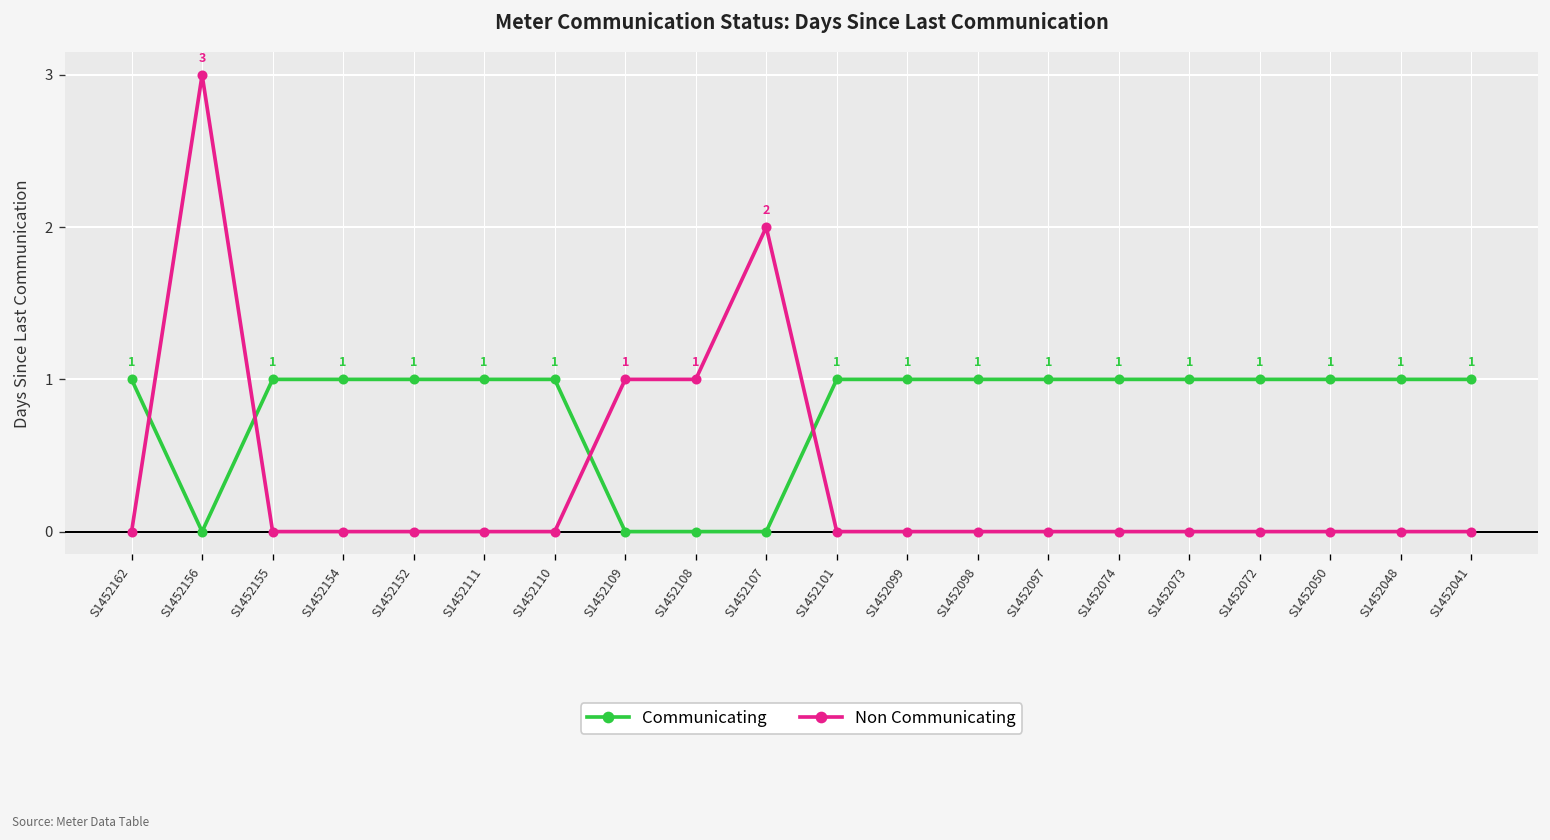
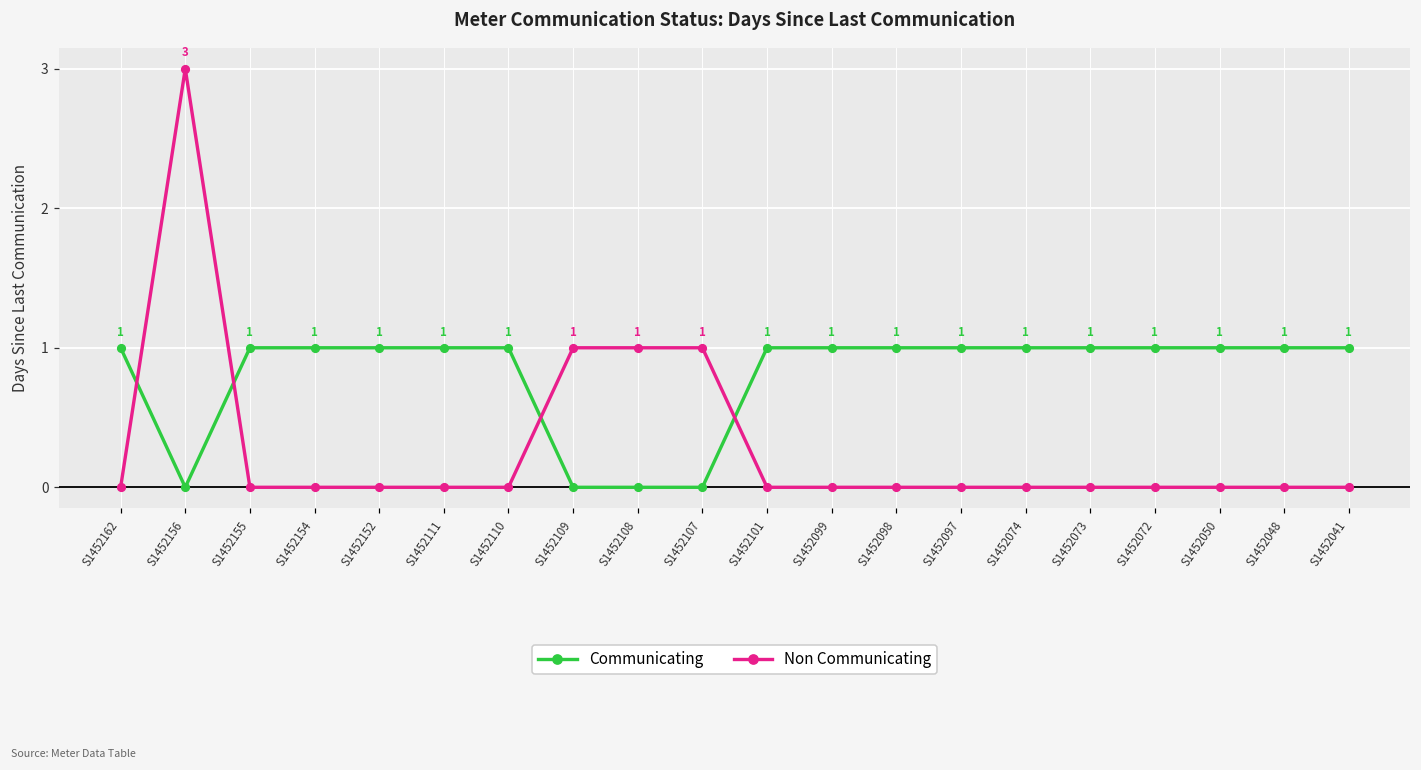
Non Communicating, S1452107: 2 -> 1
